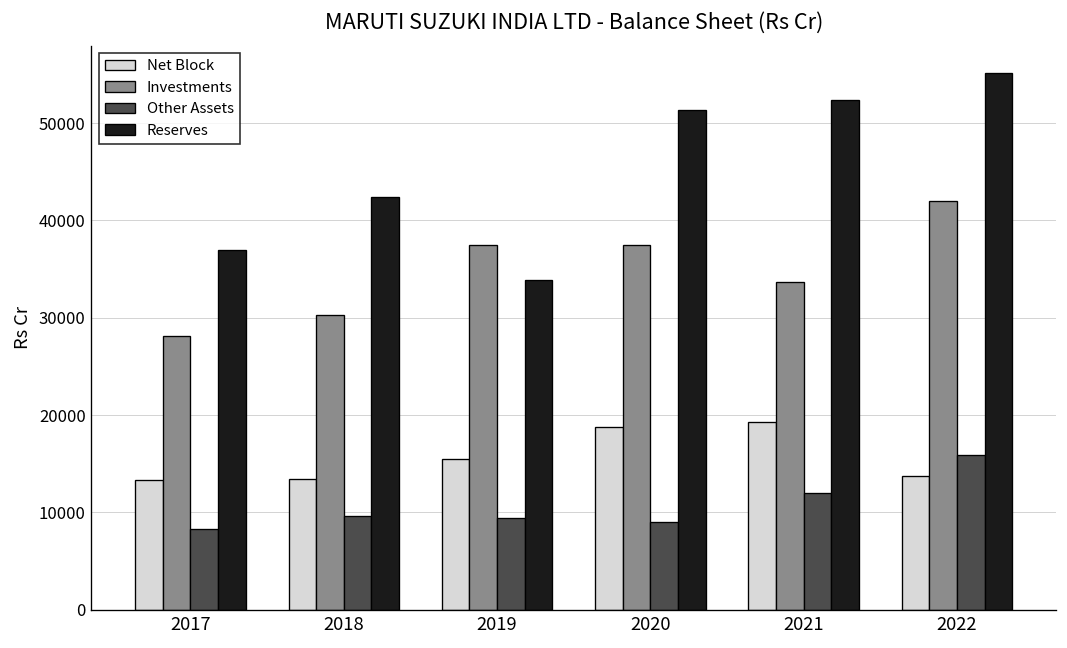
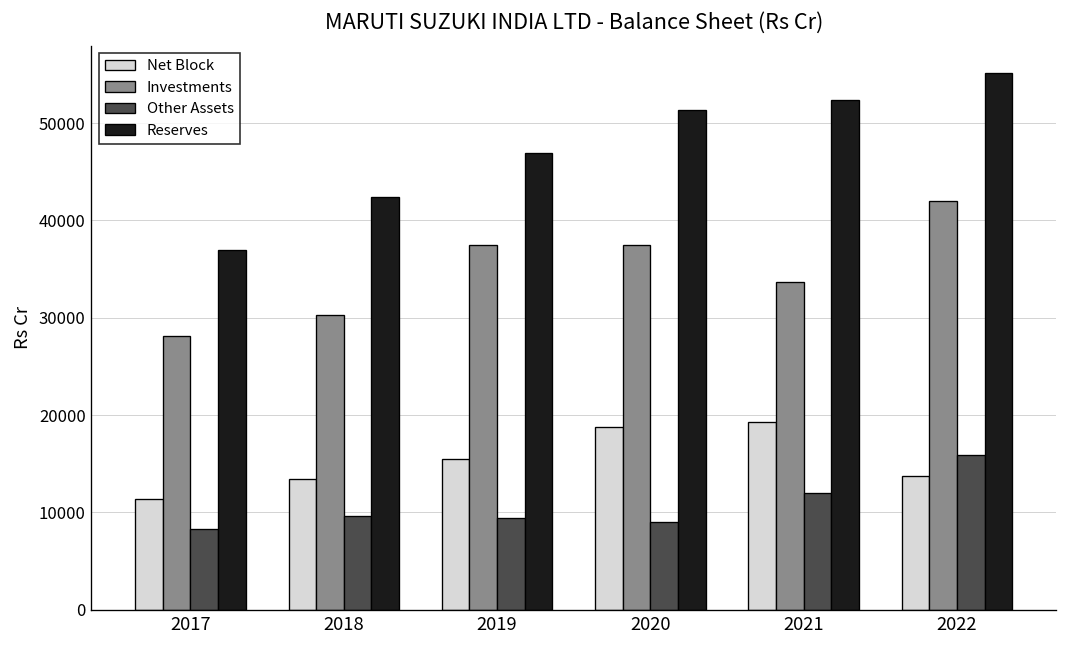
Net Block, 2017: 13000 -> 11000
Reserves, 2019: 34000 -> 47000
